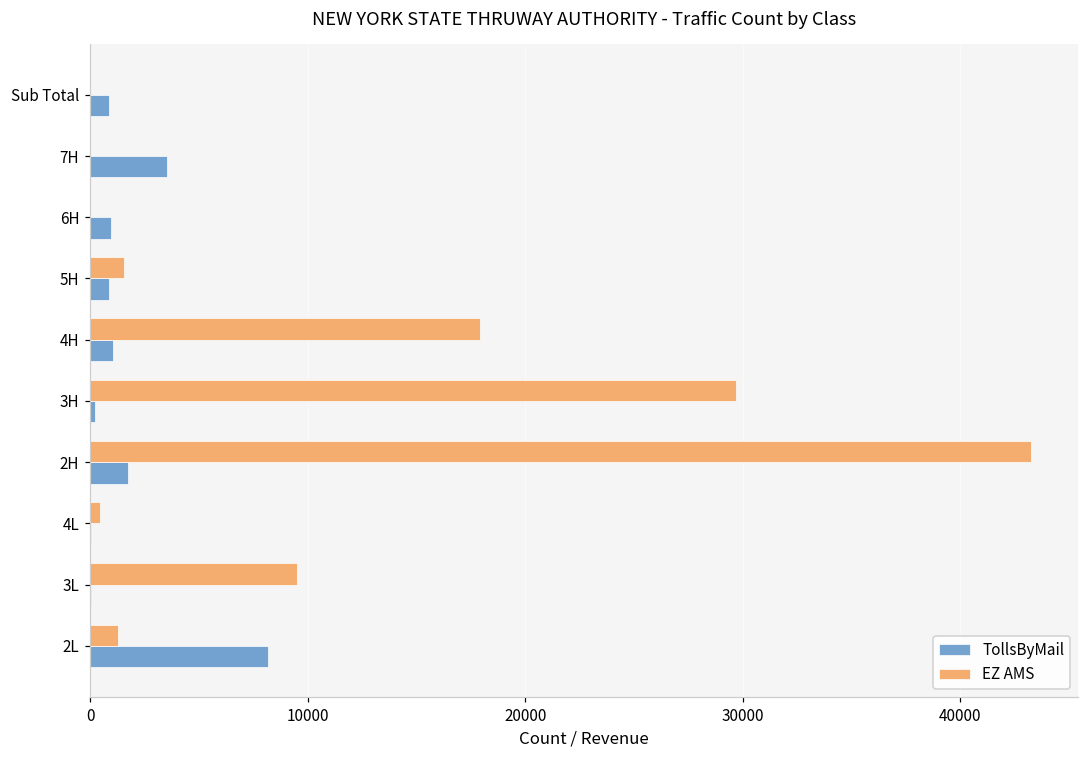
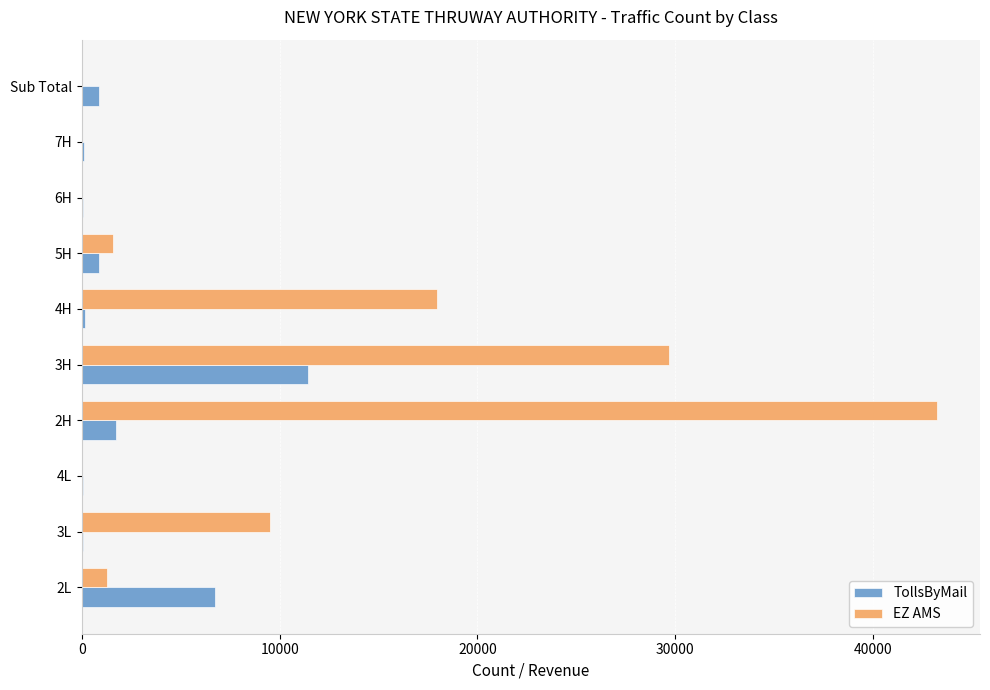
TollsByMail, 7H: 3500 -> 100
TollsByMail, 6H: 1000 -> 100
TollsByMail, 4H: 1100 -> 100
TollsByMail, 3H: 200 -> 11400
EZ AMS, 4L: 500 -> 0
TollsByMail, 2L: 8200 -> 6800
